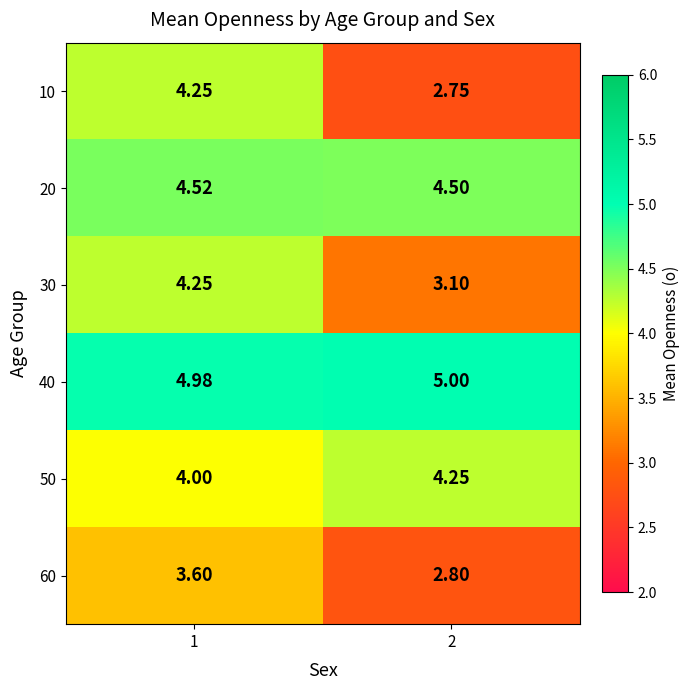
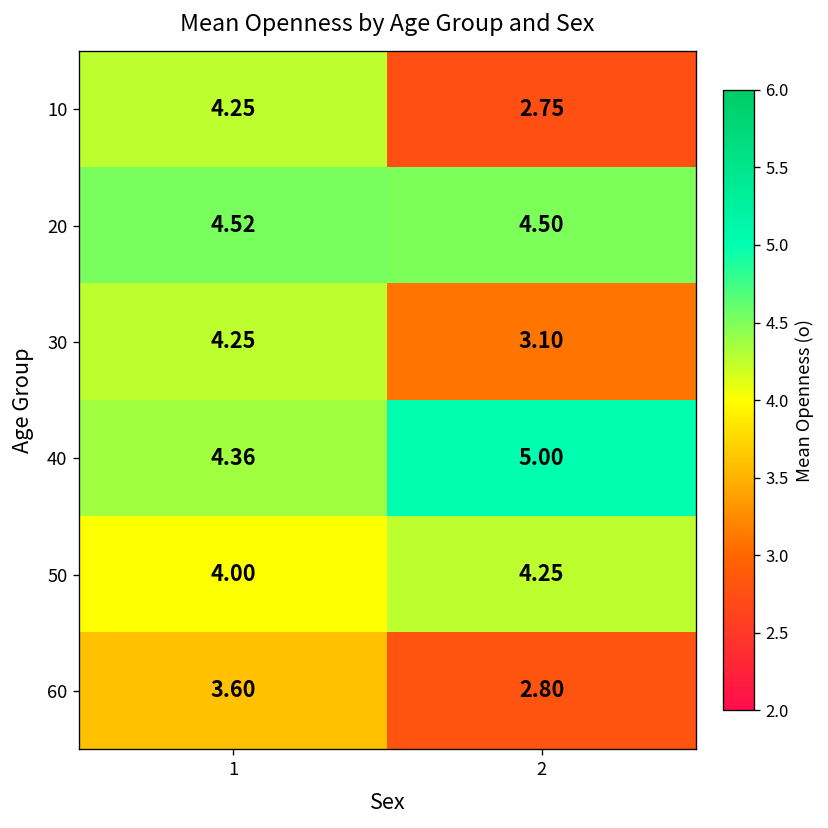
40, 1: 4.98 -> 4.36
